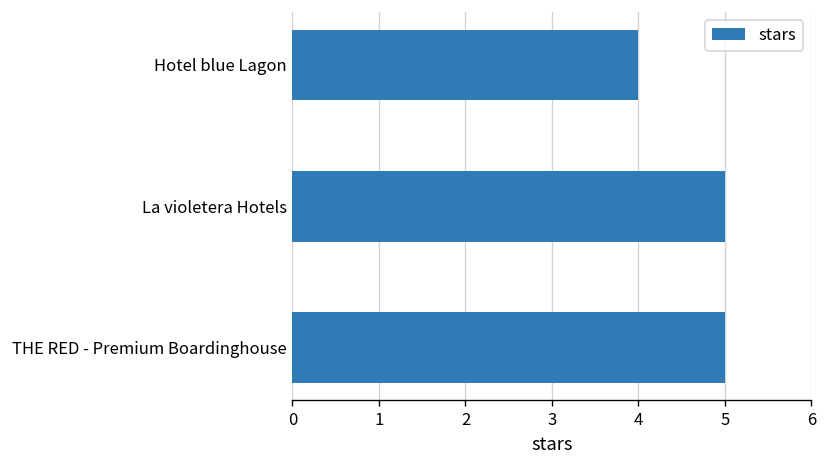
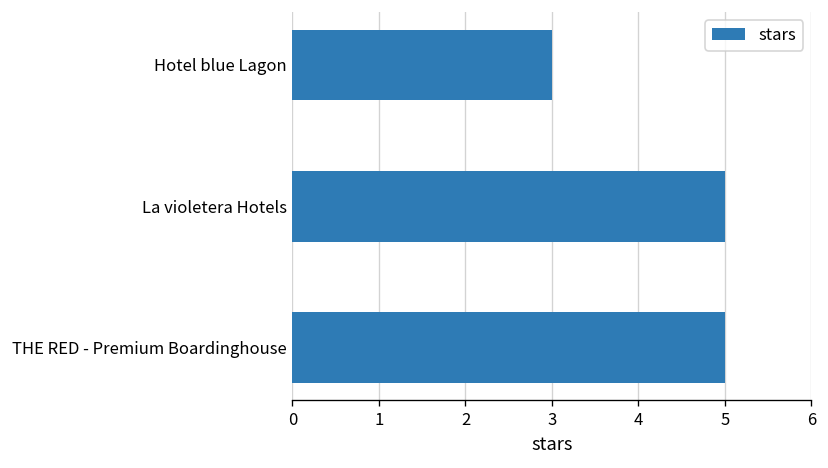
Hotel blue Lagon: 4 -> 3
